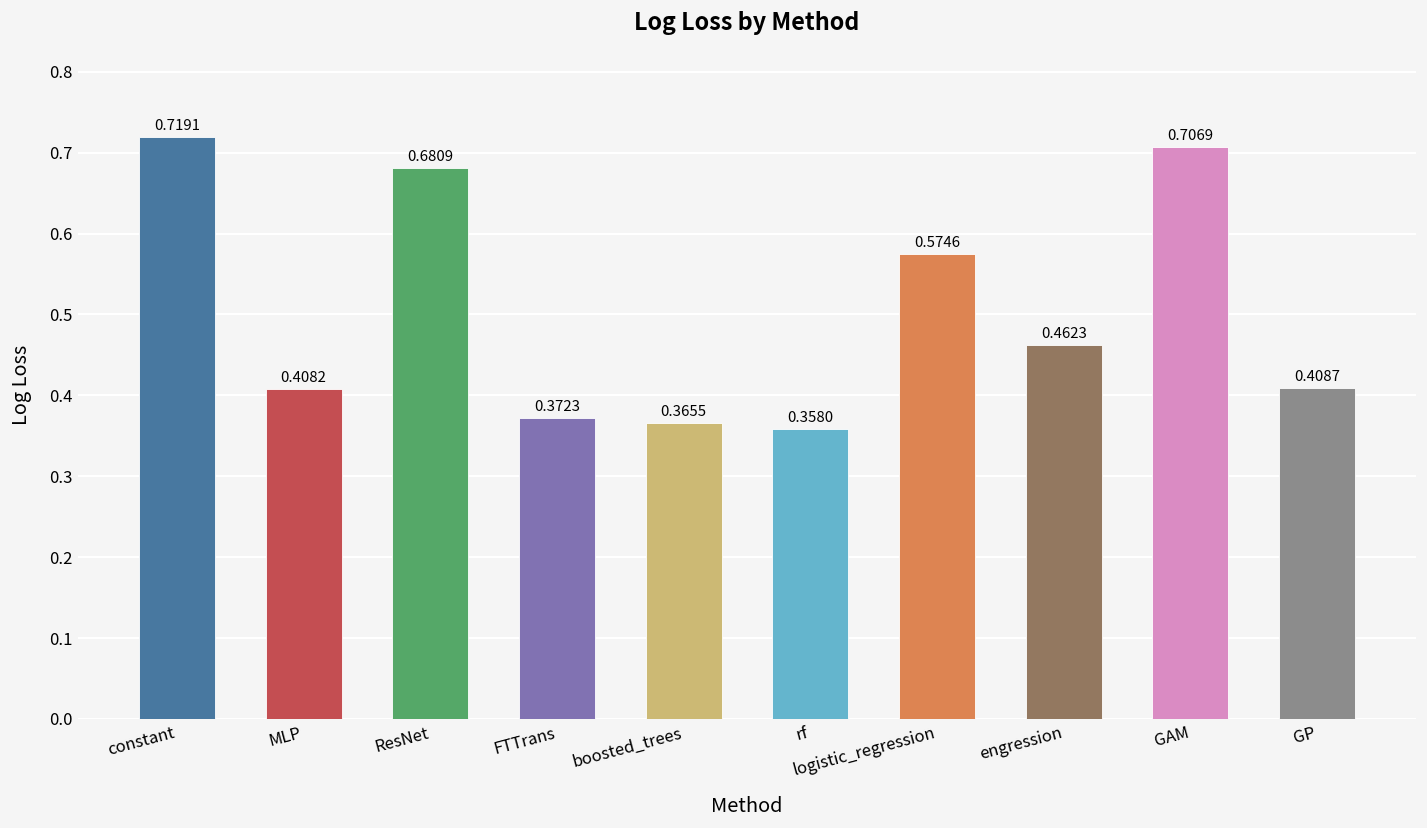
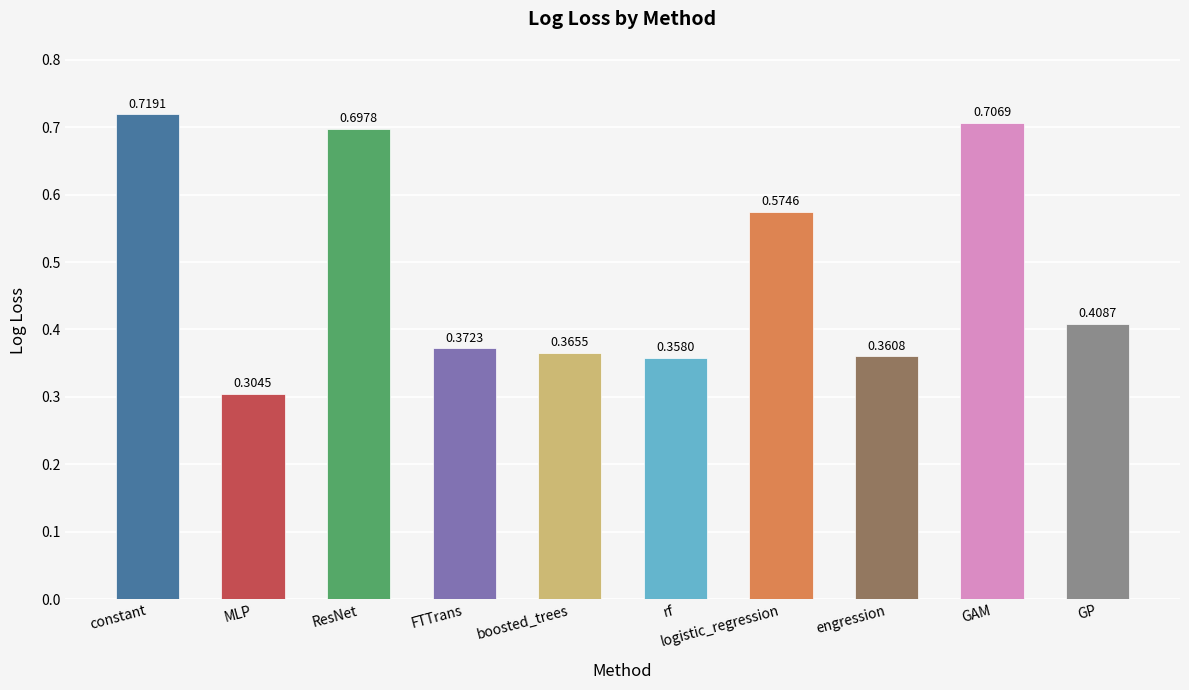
MLP: 0.4082 -> 0.3045
ResNet: 0.6809 -> 0.6978
engression: 0.4623 -> 0.3608
